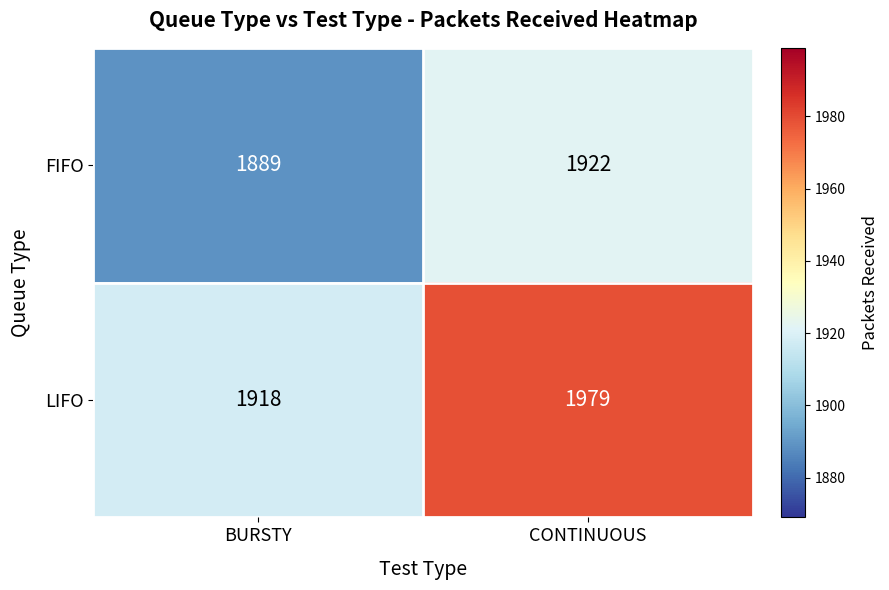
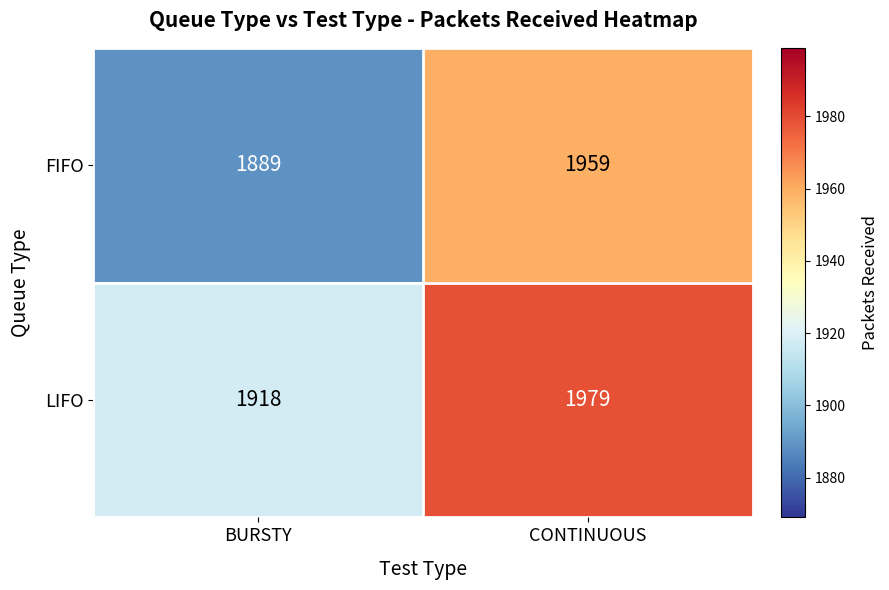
FIFO, CONTINUOUS: 1922 -> 1959
